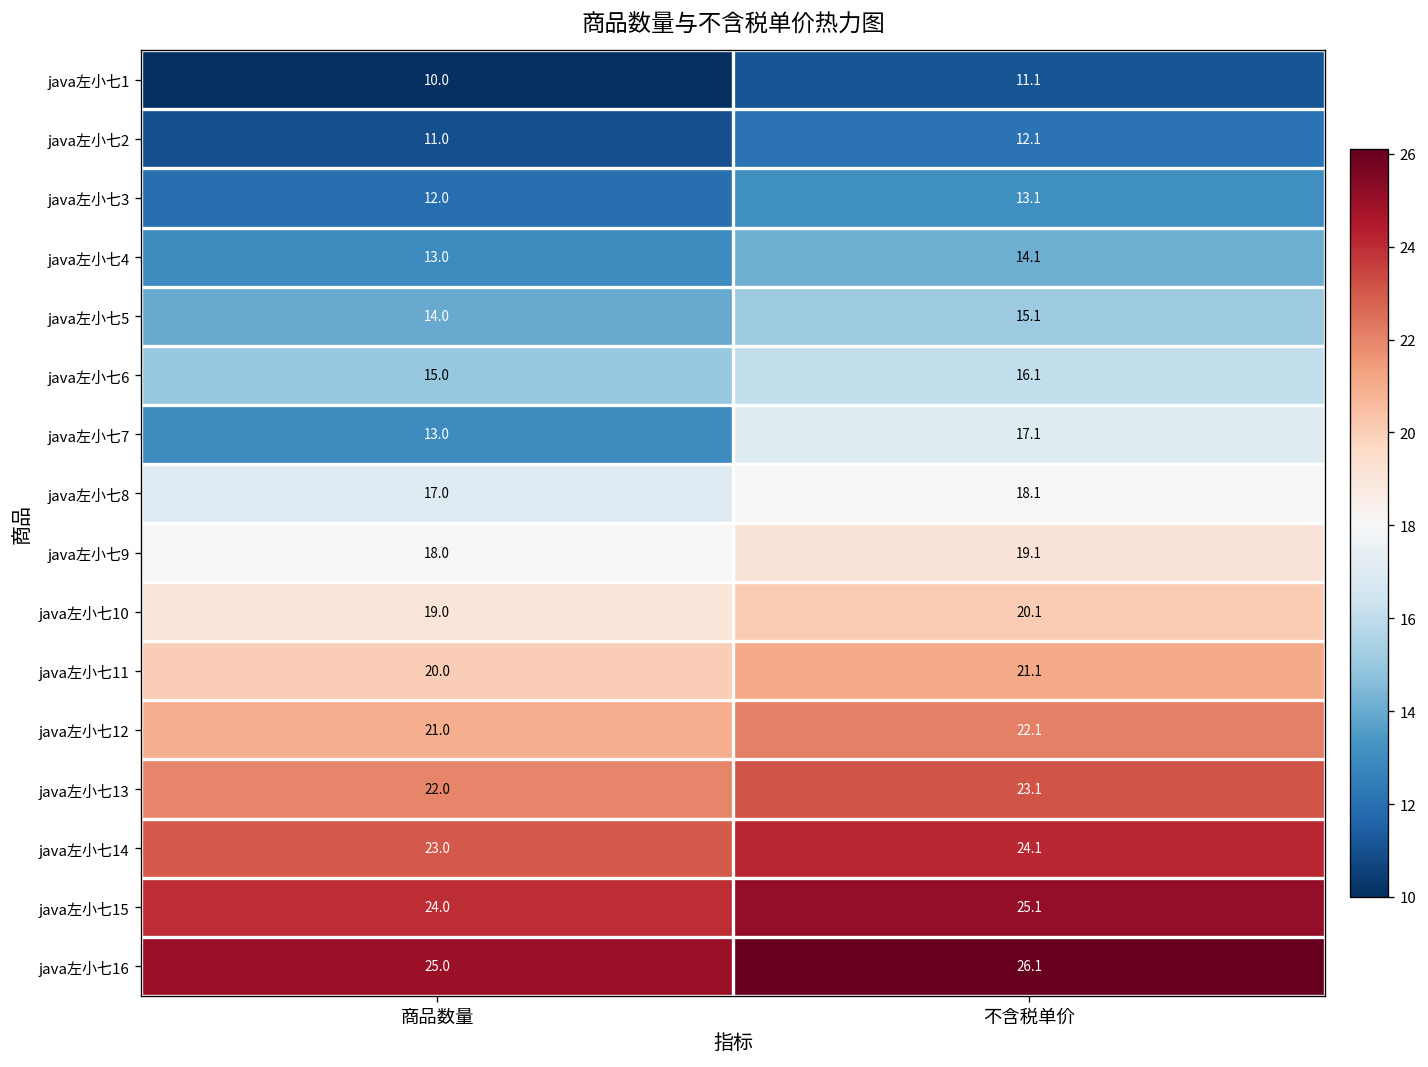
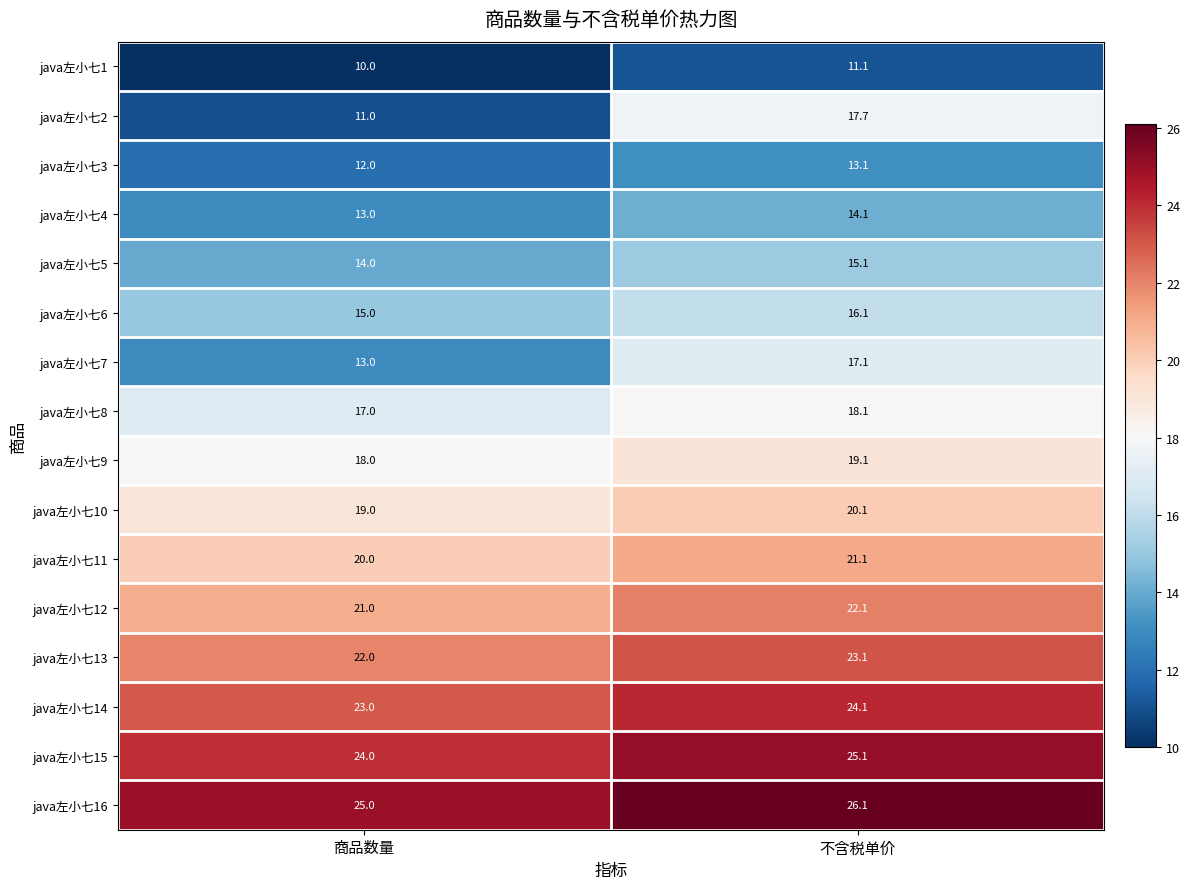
java左小七2, 不含税单价: 12.1 -> 17.7
